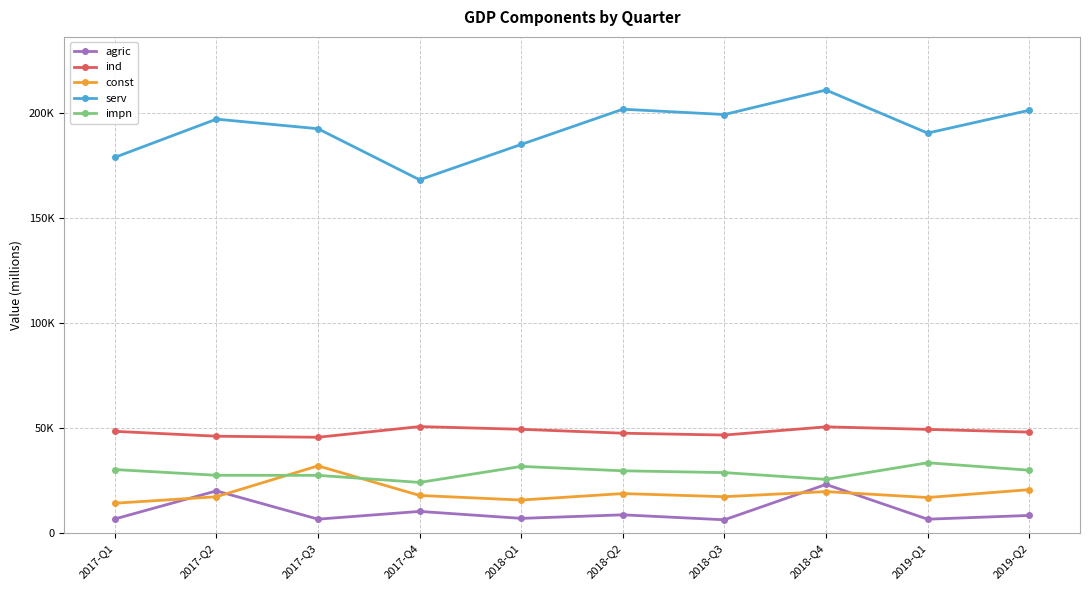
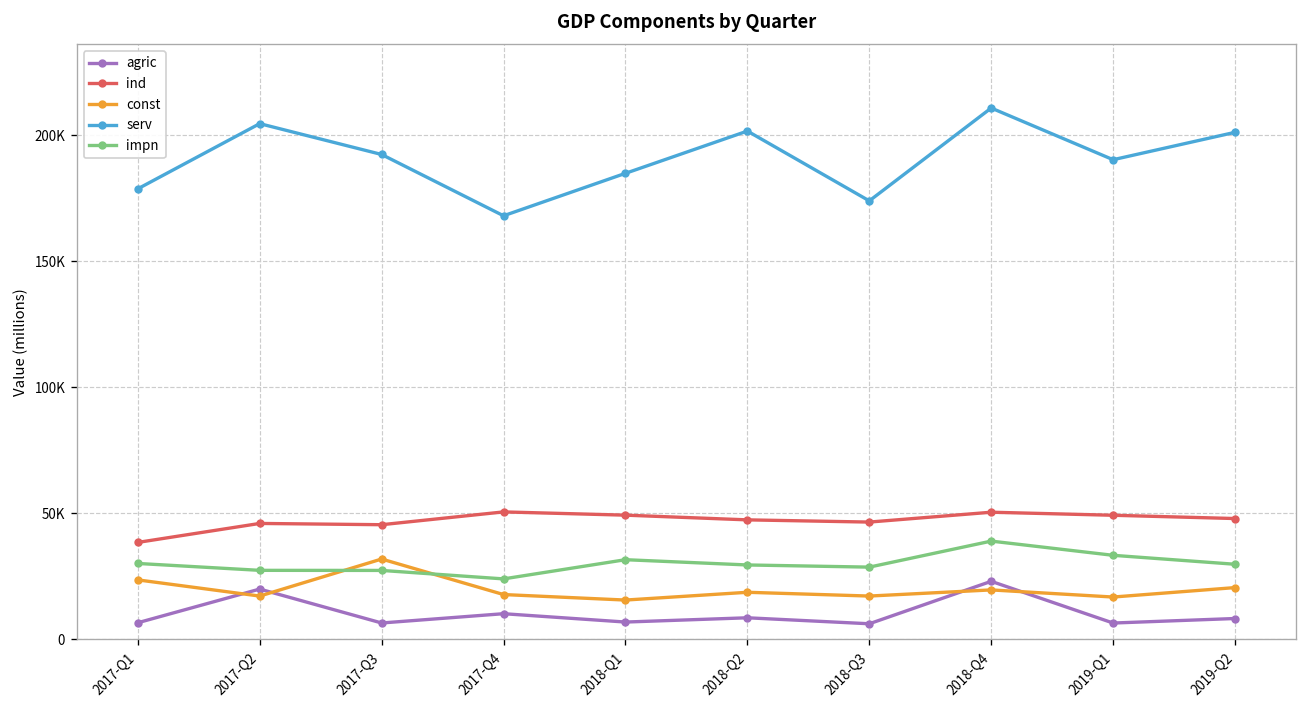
ind, 2017-Q1: 48000 -> 38000
const, 2017-Q1: 14000 -> 24000
serv, 2017-Q2: 197000 -> 205000
serv, 2018-Q3: 199000 -> 174000
impn, 2018-Q4: 25000 -> 39000
